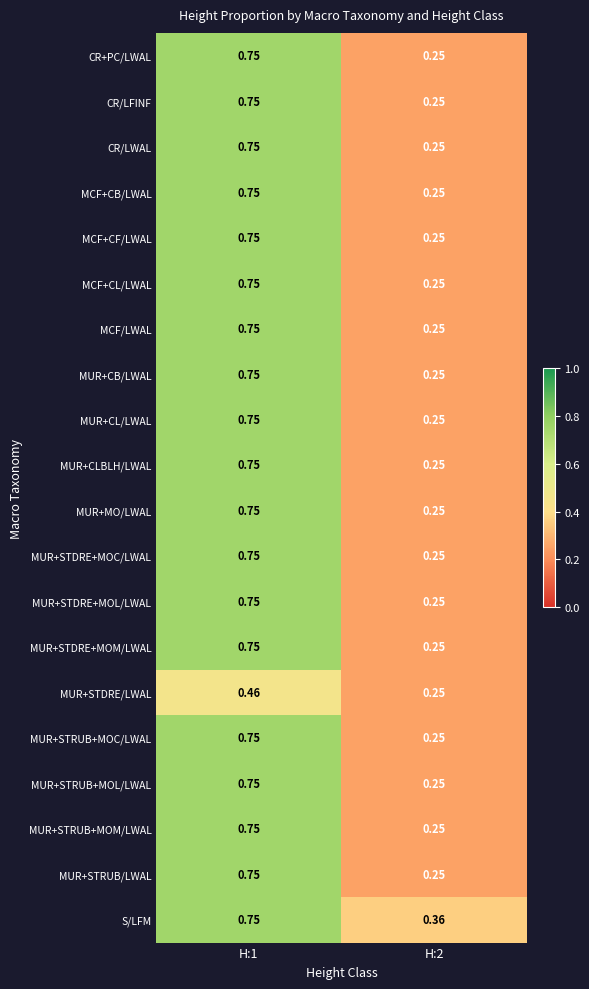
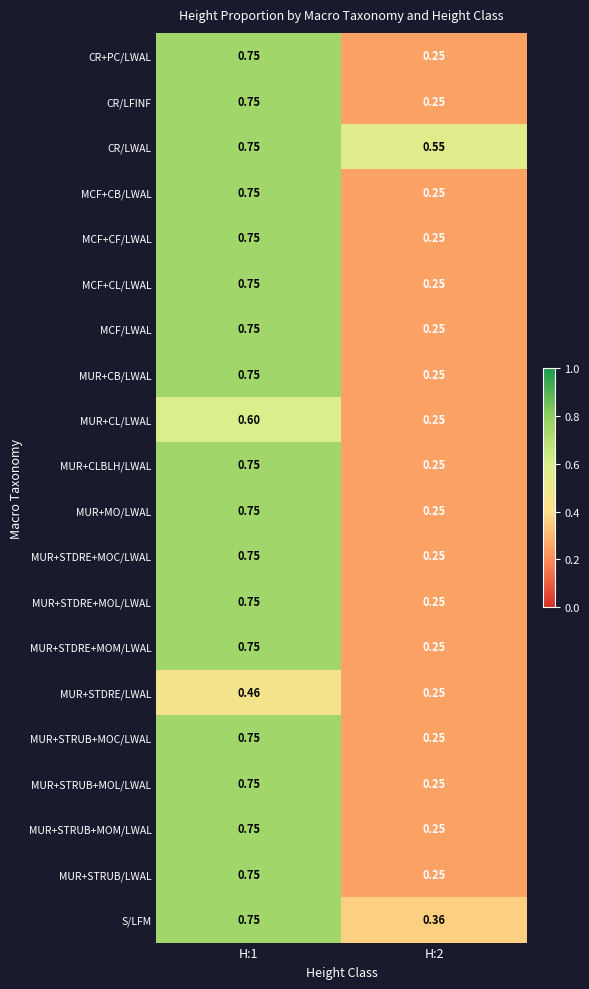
CR/LWAL, H:2: 0.25 -> 0.55
MUR+CL/LWAL, H:1: 0.75 -> 0.60
